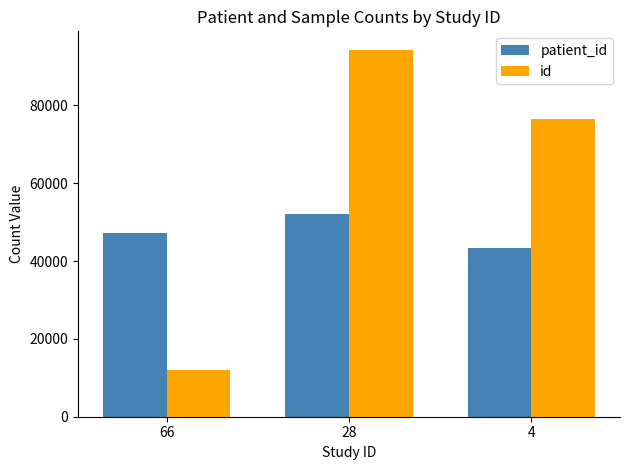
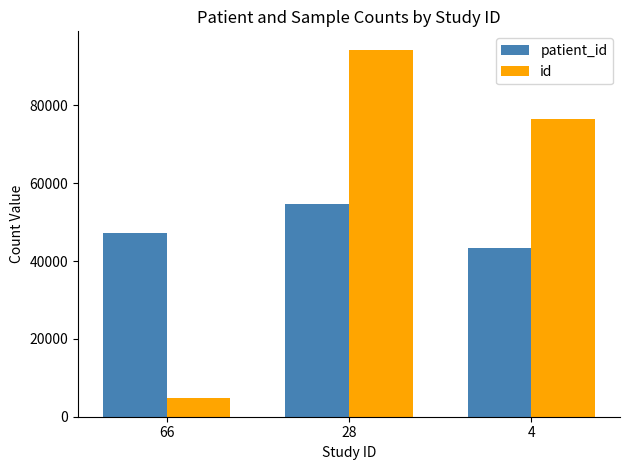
id, 66: 12000 -> 5000
patient_id, 28: 52000 -> 55000
